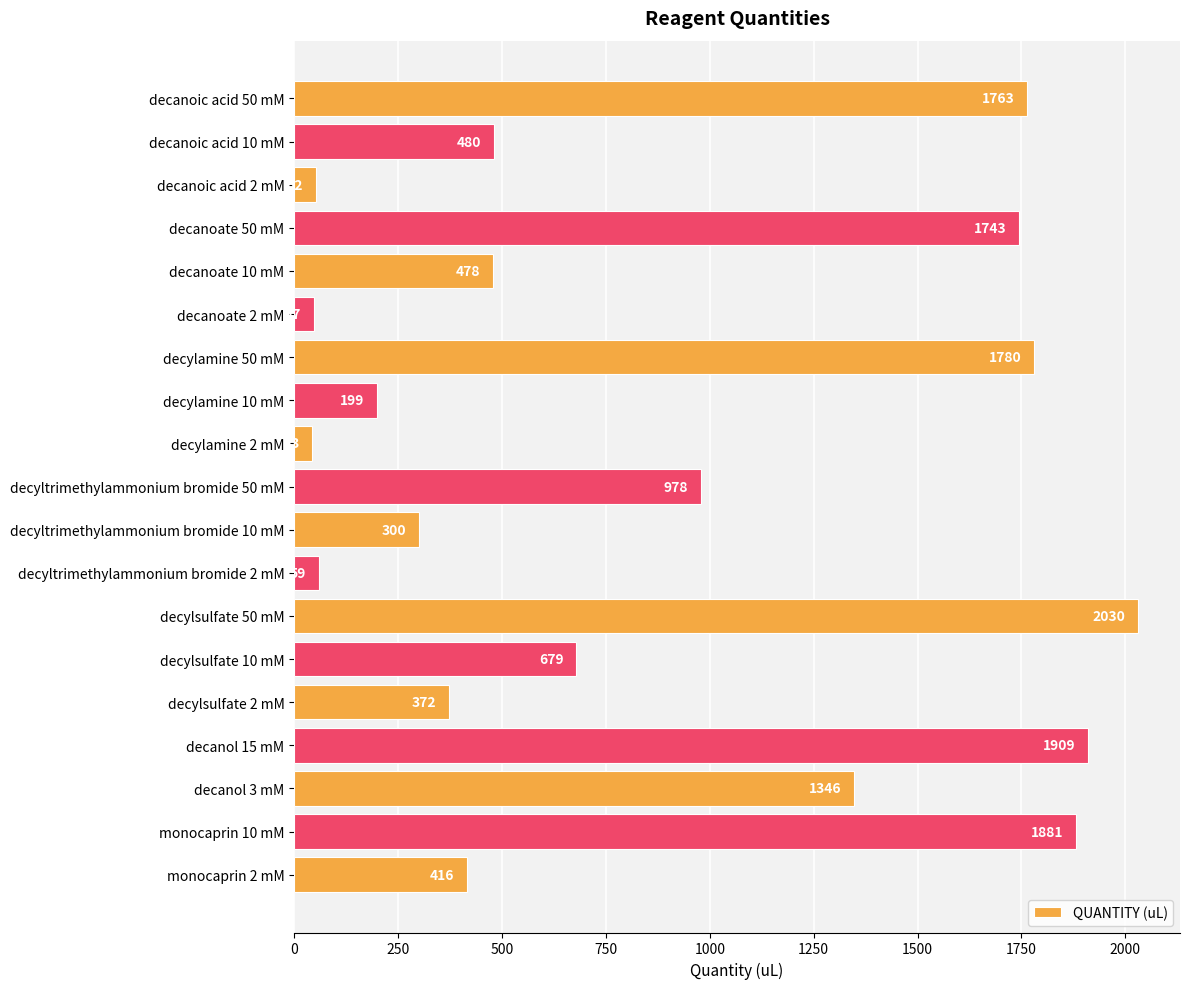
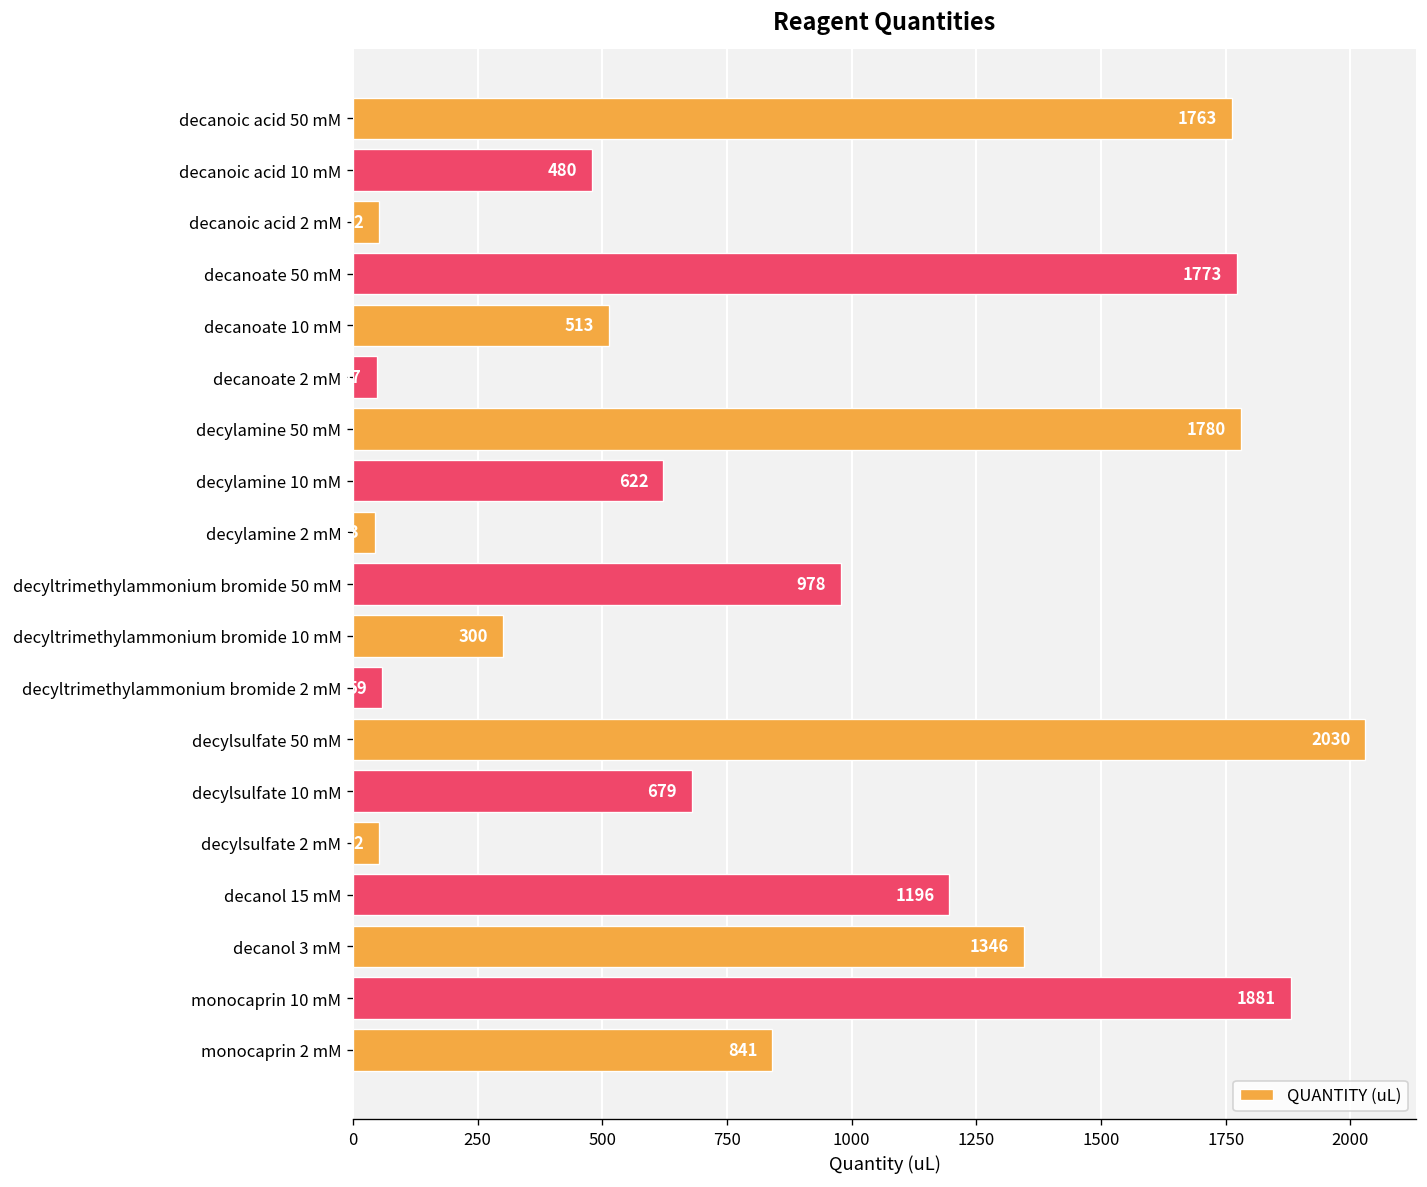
decanoate 50 mM: 1743 -> 1773
decanoate 10 mM: 478 -> 513
decylamine 10 mM: 199 -> 622
decylsulfate 2 mM: 370 -> 50
decanol 15 mM: 1909 -> 1196
monocaprin 2 mM: 416 -> 841
